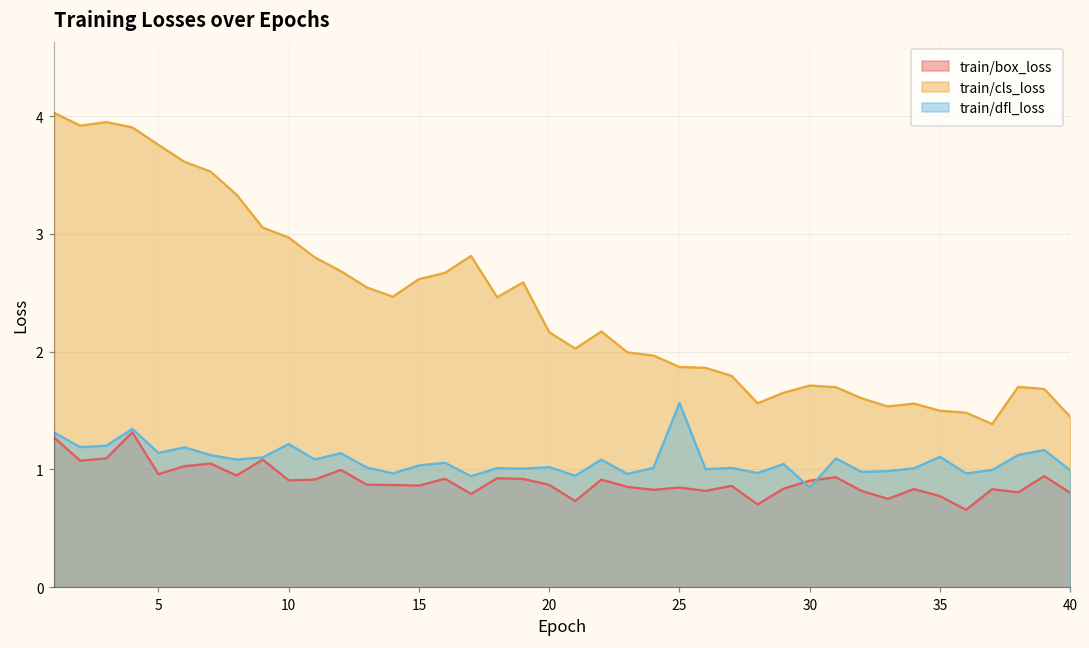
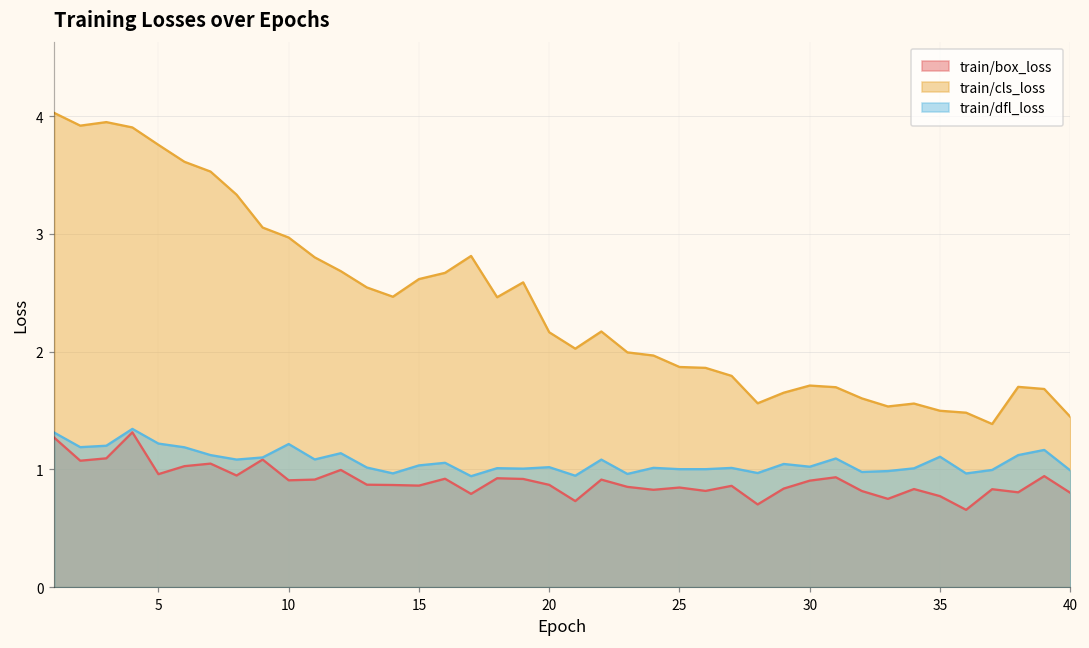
train/dfl_loss, 5: 1.14 -> 1.22
train/dfl_loss, 25: 1.57 -> 1.00
train/dfl_loss, 30: 0.85 -> 1.02
